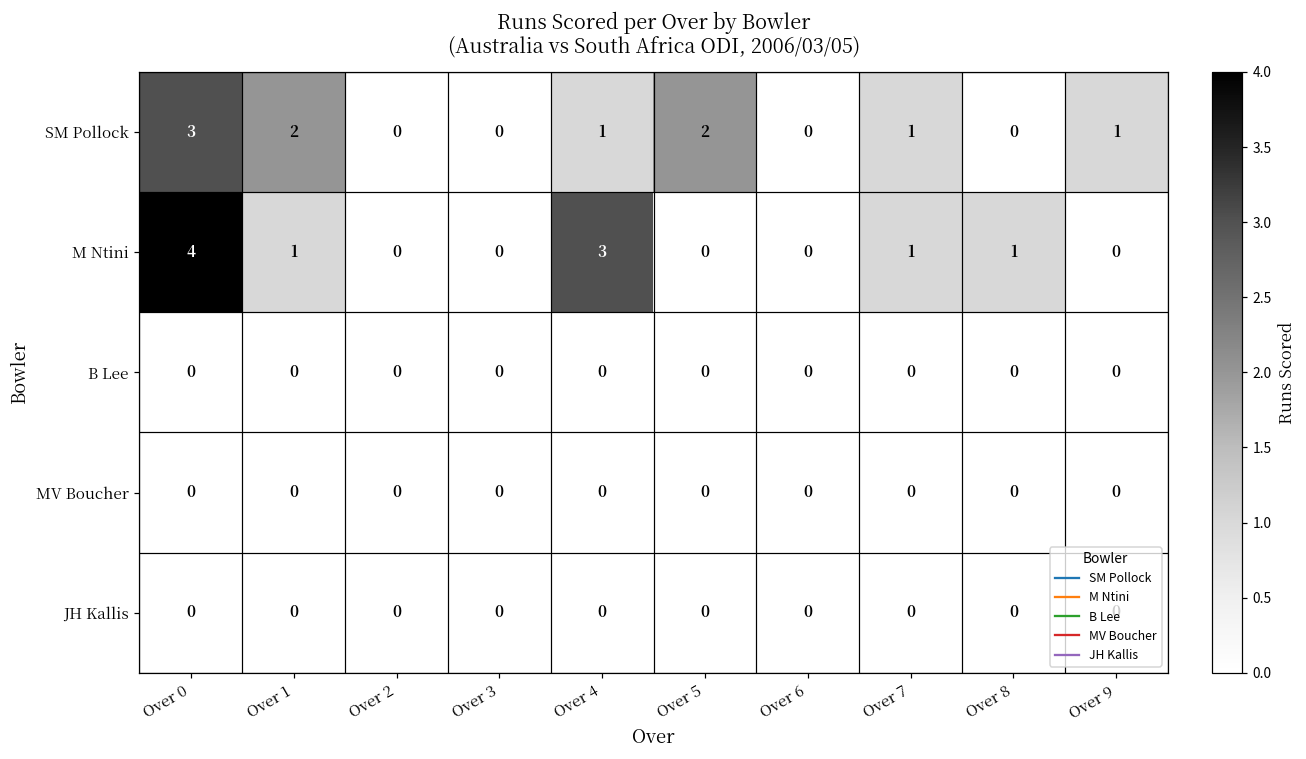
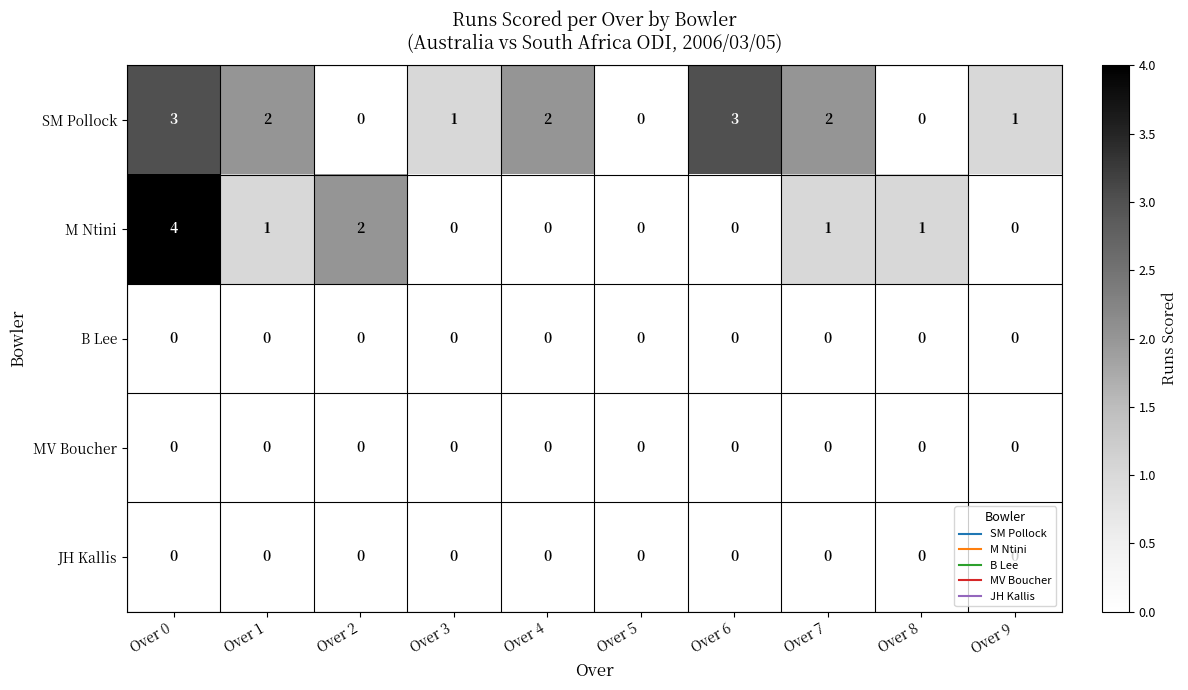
SM Pollock, Over 3: 0 -> 1
SM Pollock, Over 4: 1 -> 2
SM Pollock, Over 5: 2 -> 0
SM Pollock, Over 6: 0 -> 3
SM Pollock, Over 7: 1 -> 2
M Ntini, Over 2: 0 -> 2
M Ntini, Over 4: 3 -> 0
